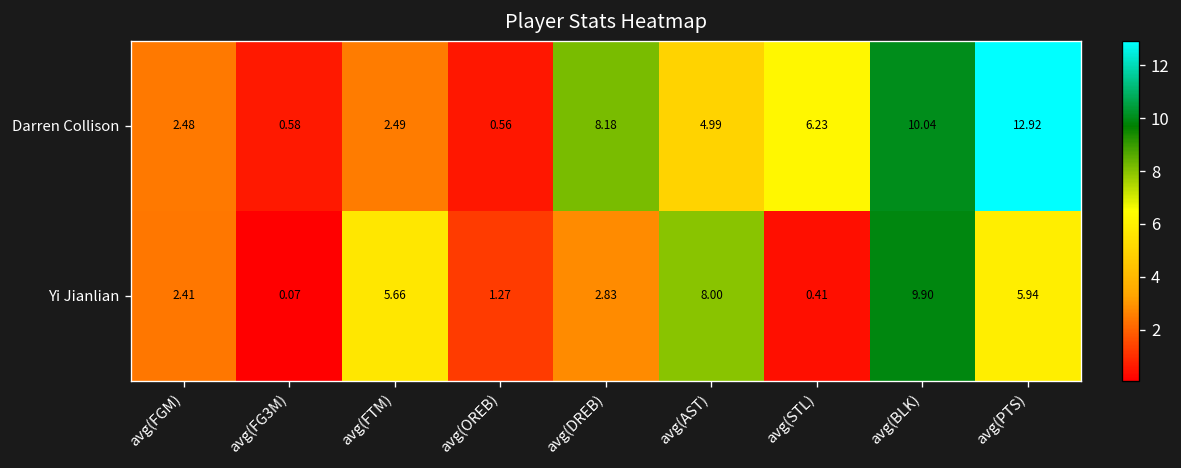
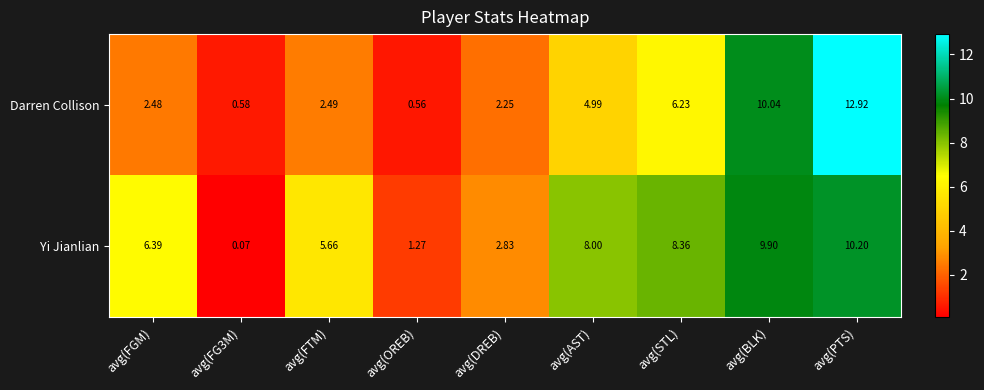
Darren Collison, avg(DREB): 8.18 -> 2.25
Yi Jianlian, avg(FGM): 2.41 -> 6.39
Yi Jianlian, avg(STL): 0.41 -> 8.36
Yi Jianlian, avg(PTS): 5.94 -> 10.20
